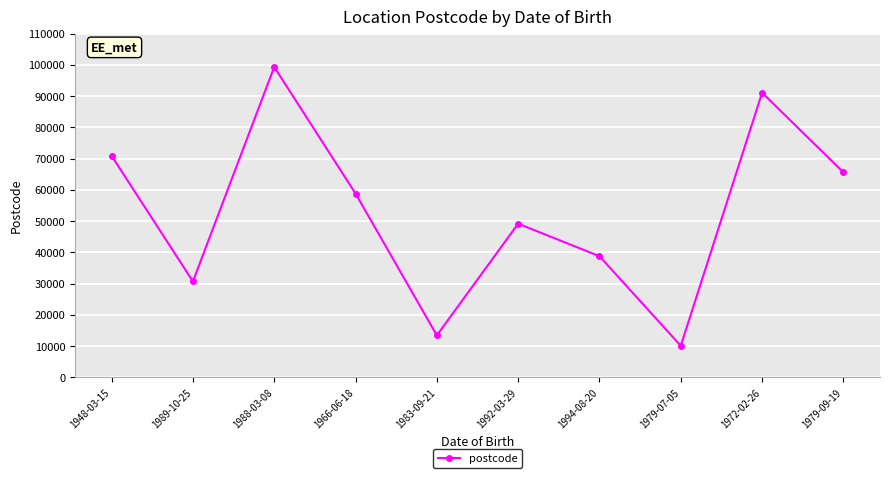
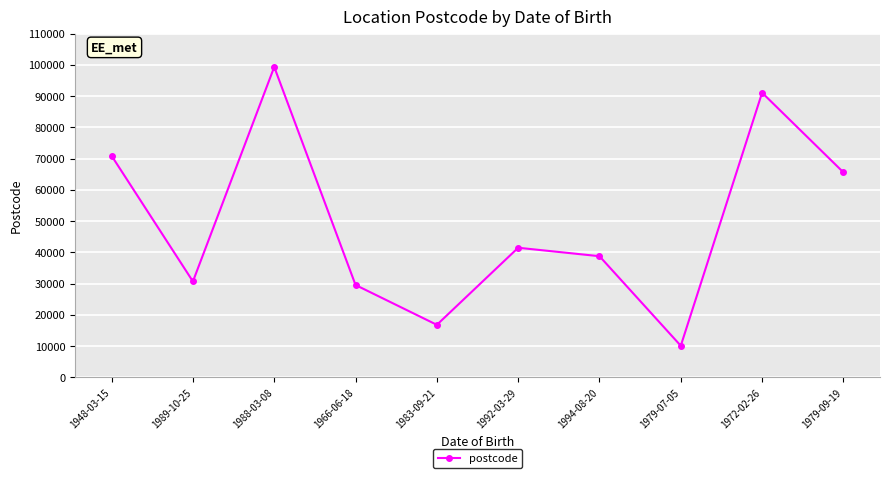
1966-06-18: 59000 -> 30000
1983-09-21: 13000 -> 17000
1992-03-29: 49000 -> 41000
